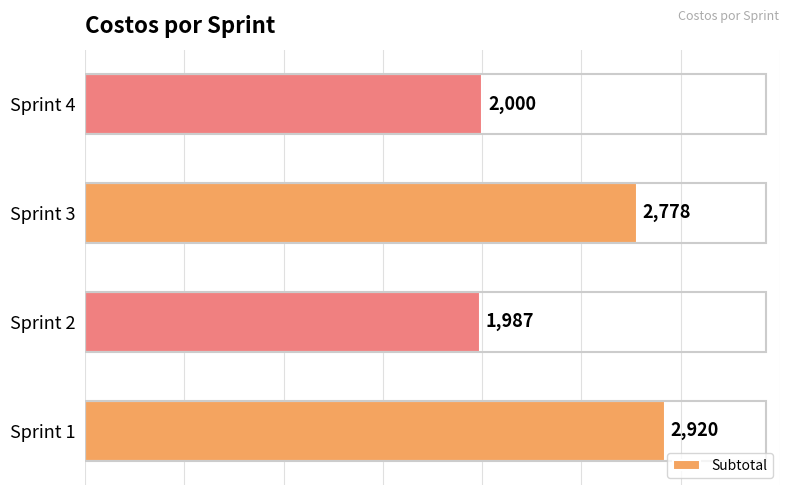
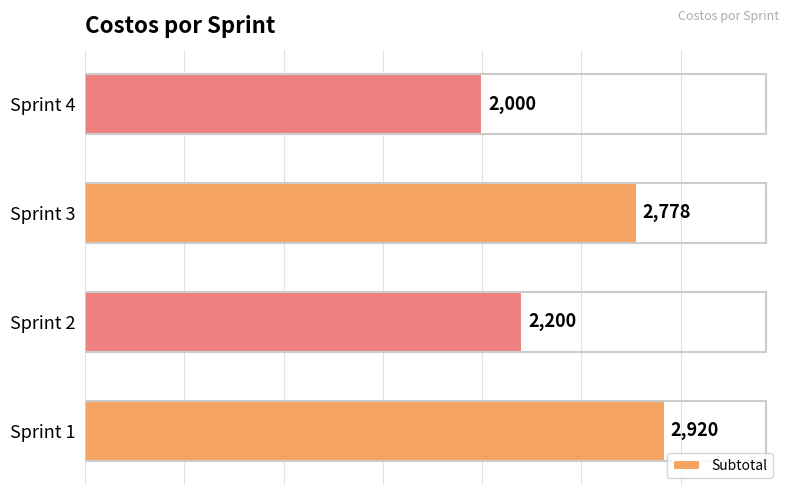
Sprint 2: 1,987 -> 2,200
